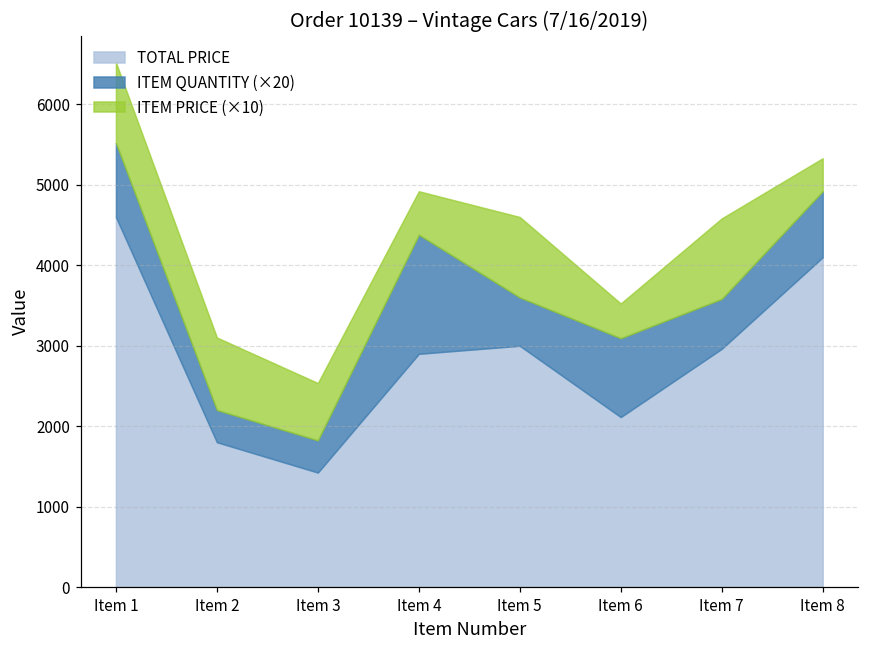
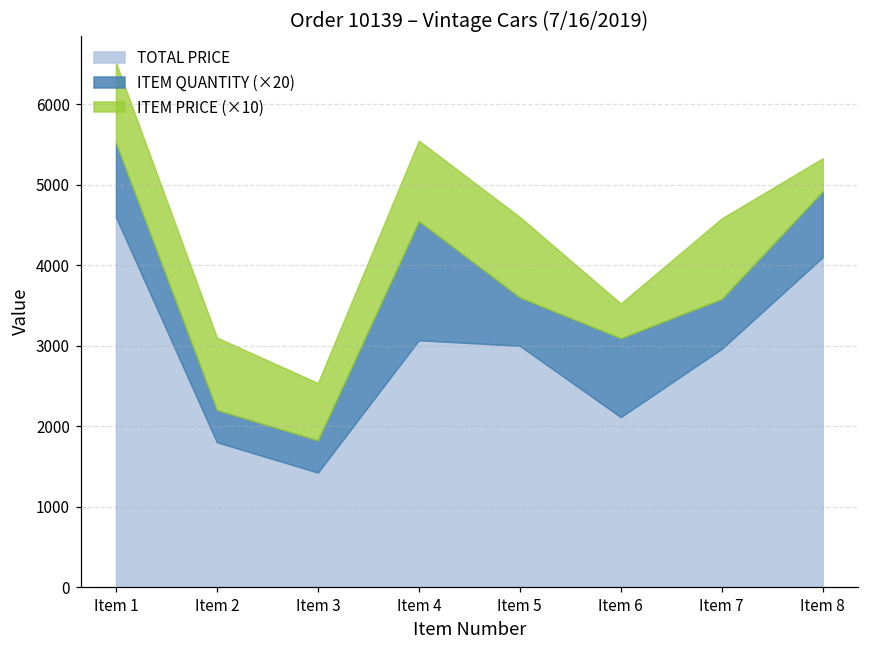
TOTAL PRICE, Item 4: 2900 -> 3100
ITEM PRICE (×10), Item 4: 500 -> 1000
